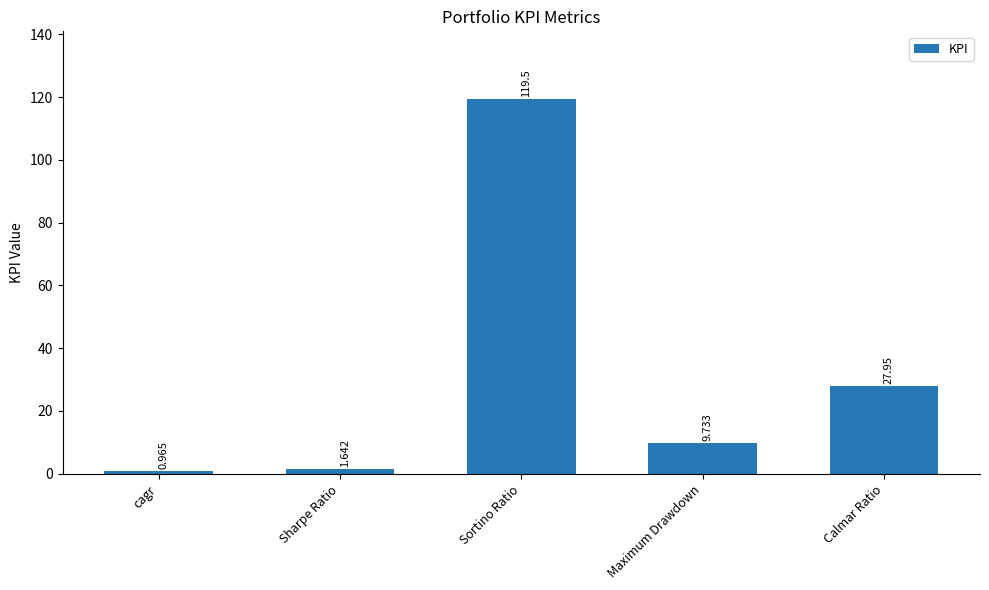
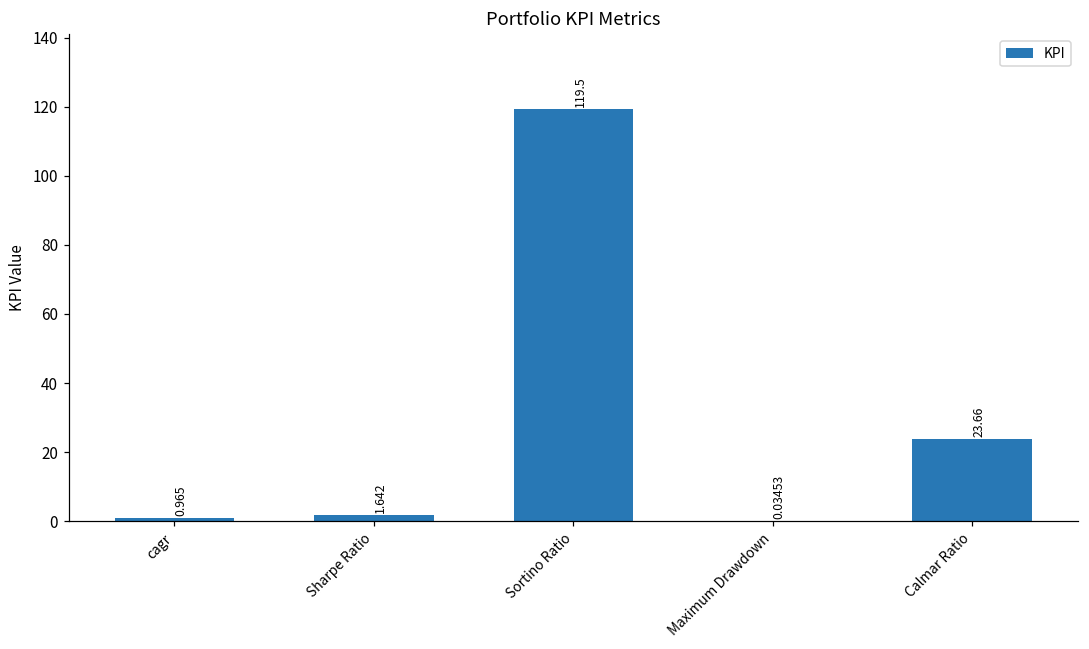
Maximum Drawdown: 9.733 -> 0.03453
Calmar Ratio: 27.95 -> 23.66
